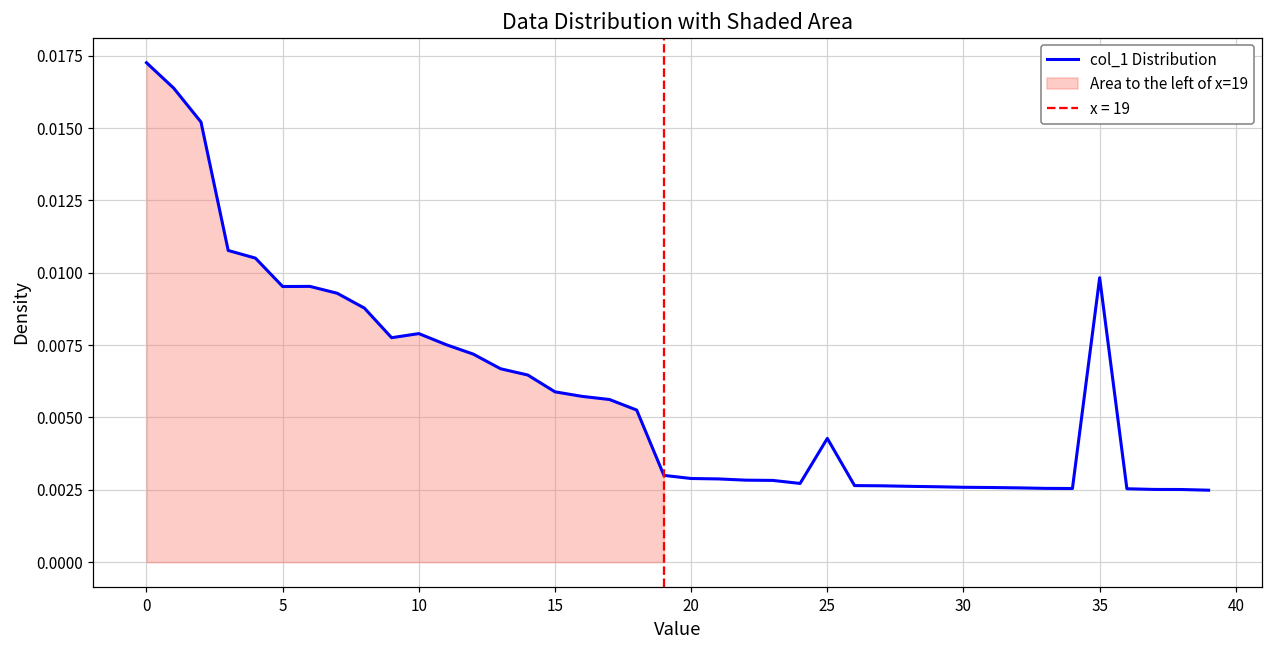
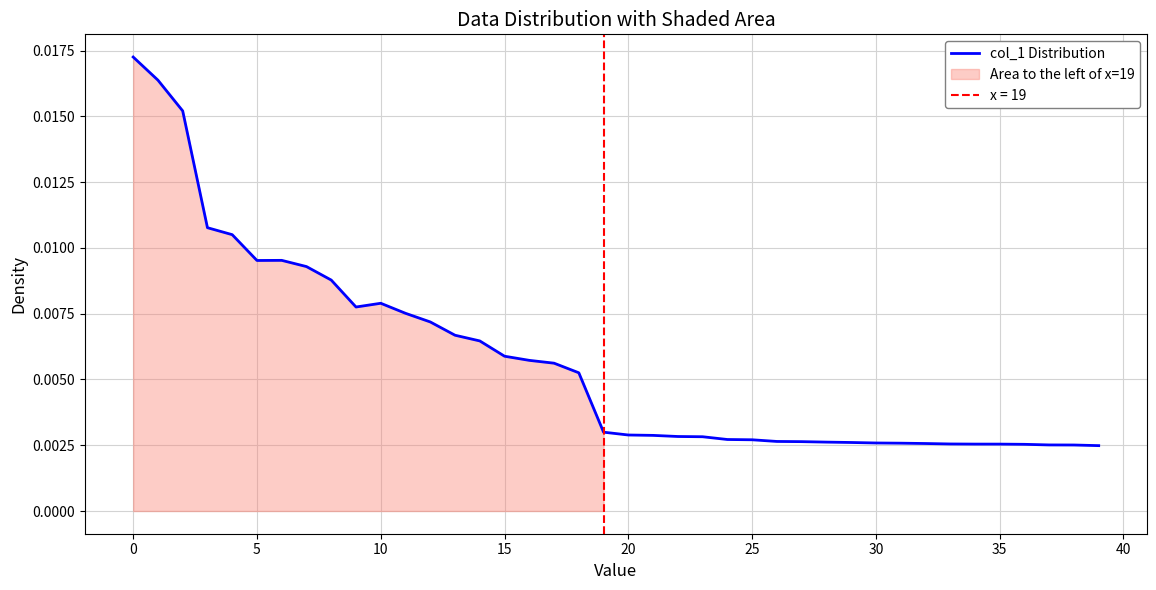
col_1 Distribution, 25: 0.0043 -> 0.0027
col_1 Distribution, 35: 0.0098 -> 0.0025
